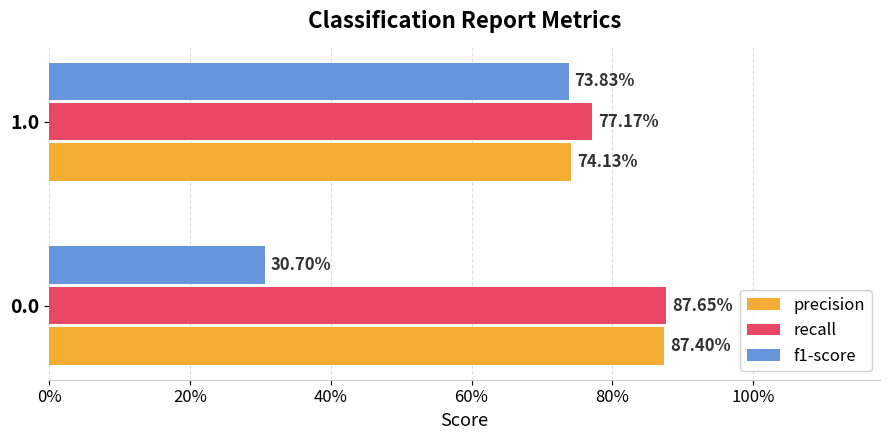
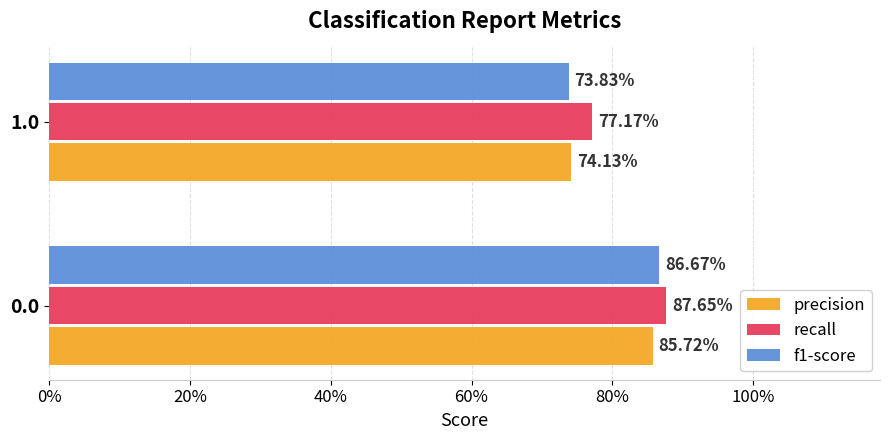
f1-score, 0.0: 30.70% -> 86.67%
precision, 0.0: 87.40% -> 85.72%
